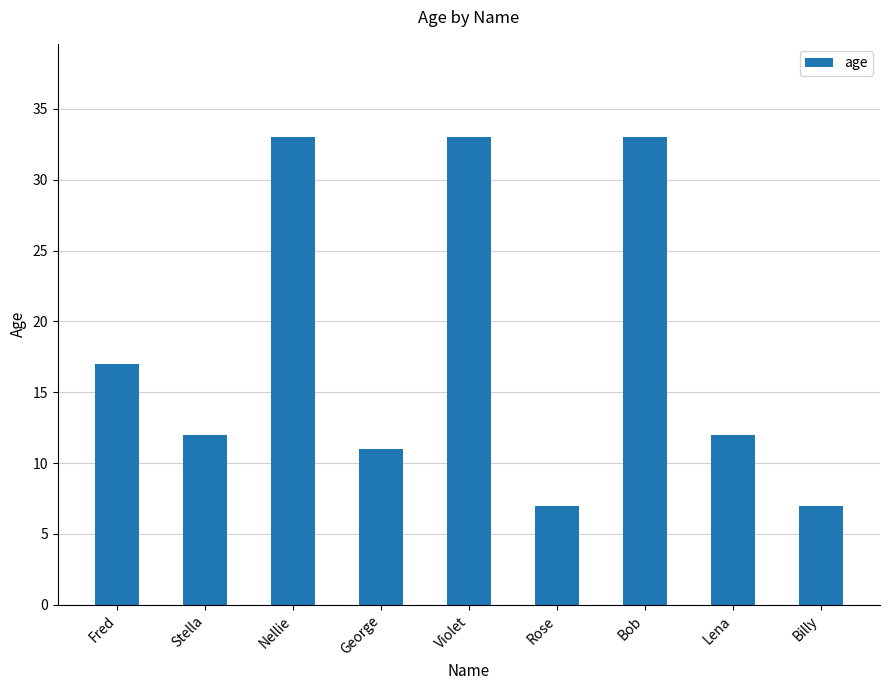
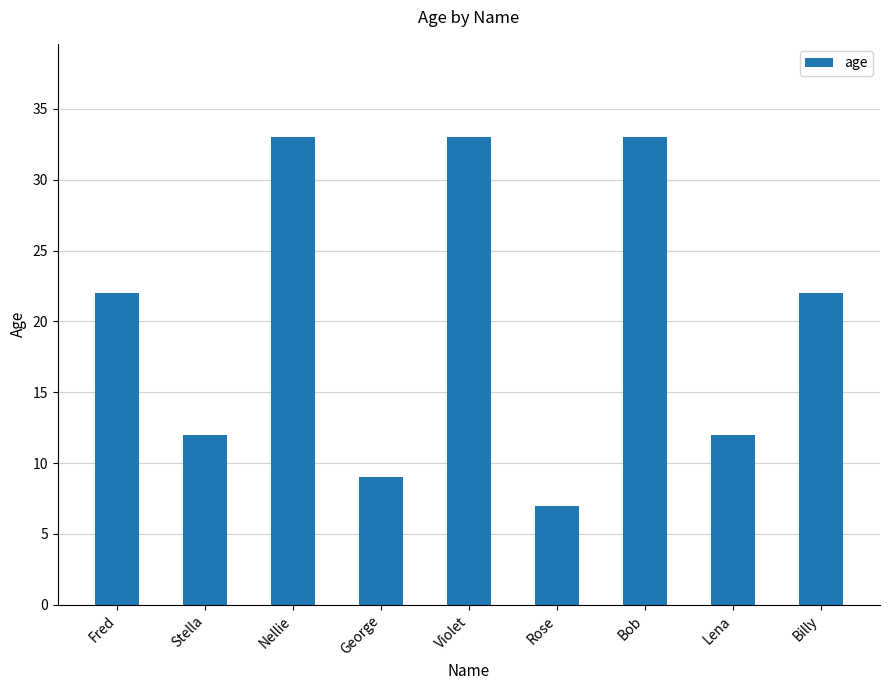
Fred: 17 -> 22
George: 11 -> 9
Billy: 7 -> 22
